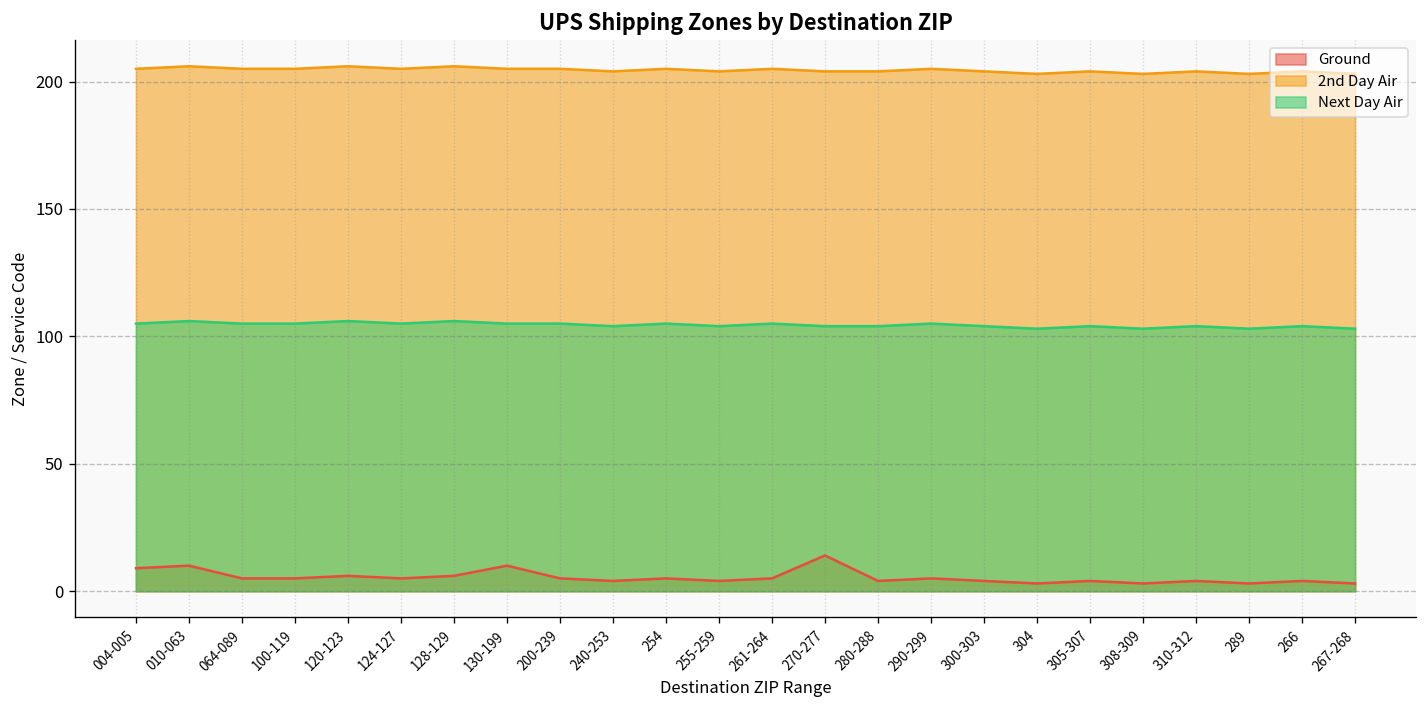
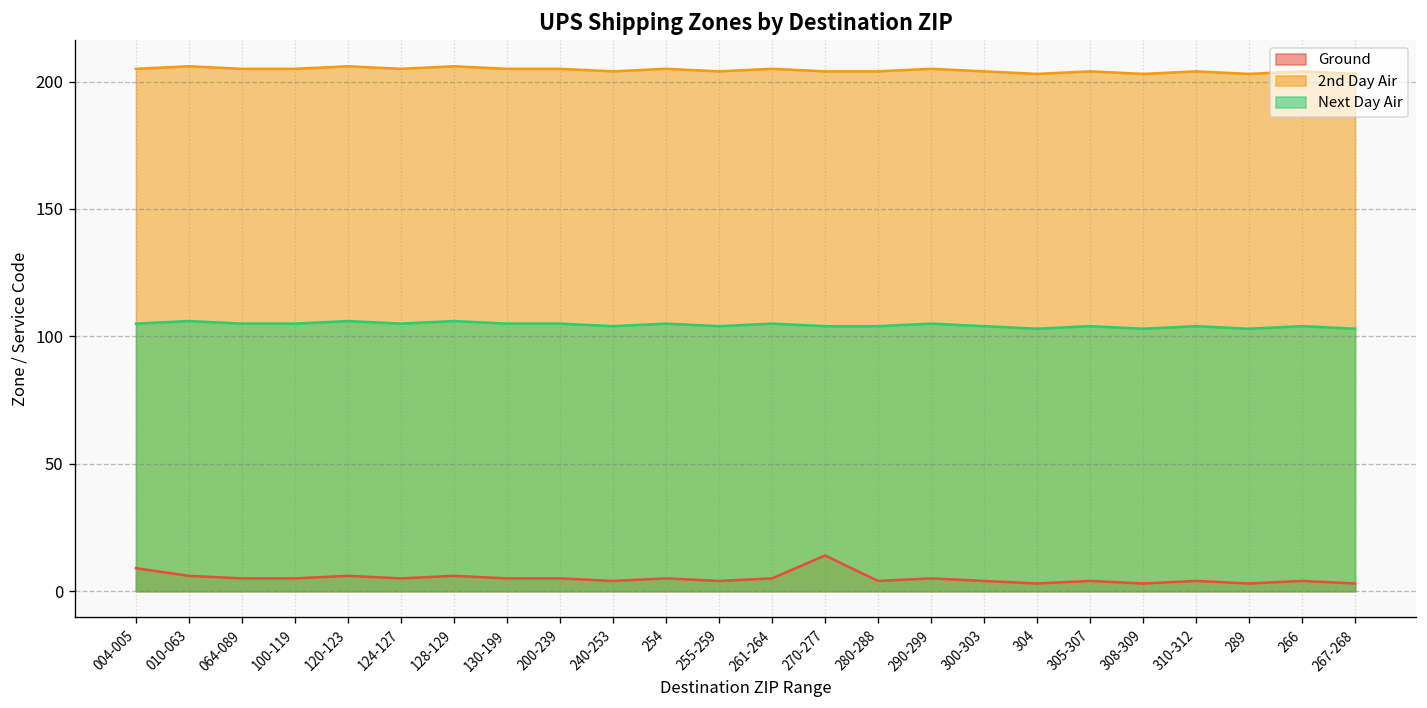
Ground, 010-063: 10 -> 6
Ground, 130-199: 10 -> 5
